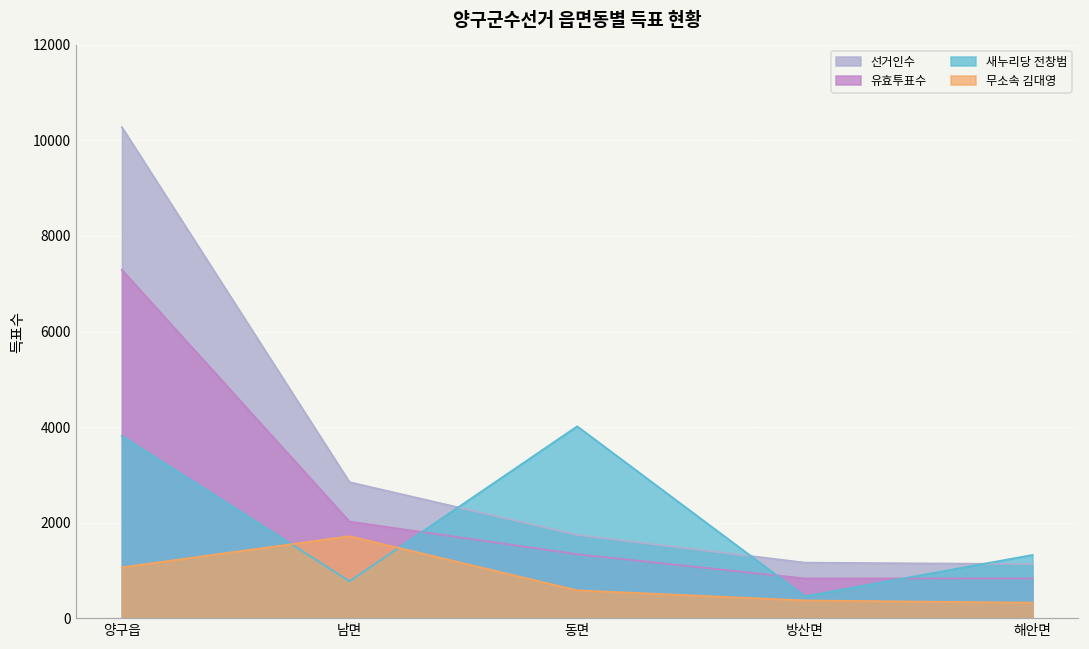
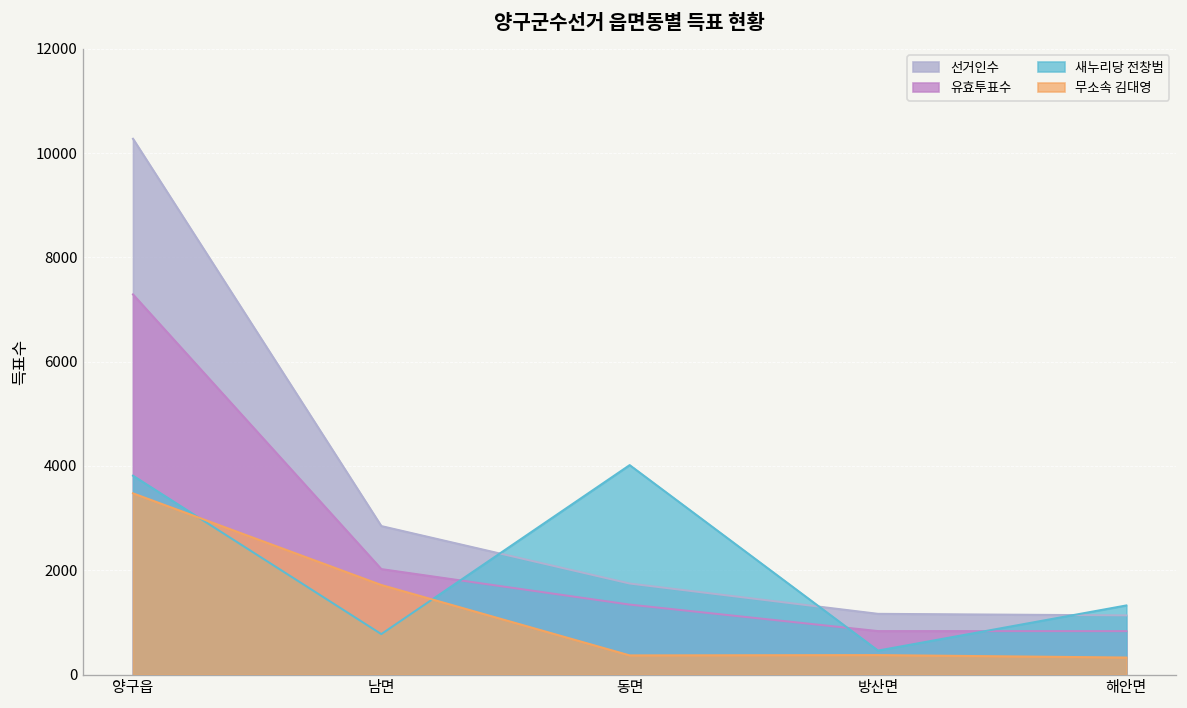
무소속 김대영, 양구읍: 1100 -> 3500
무소속 김대영, 동면: 600 -> 400
